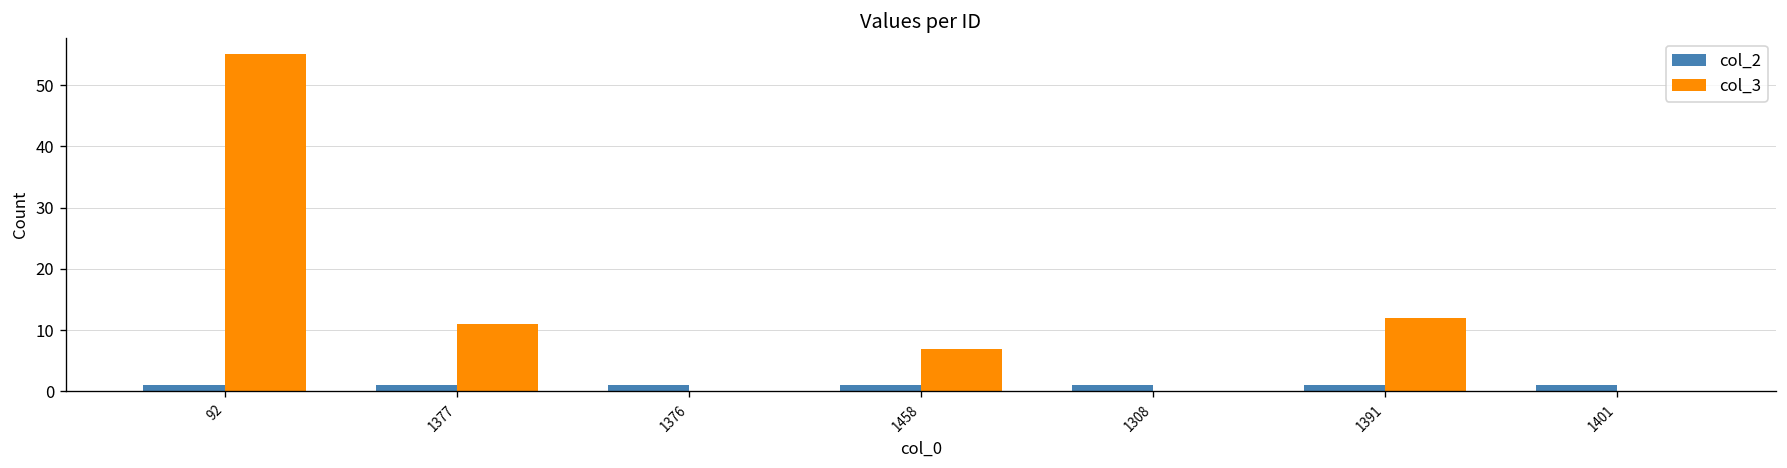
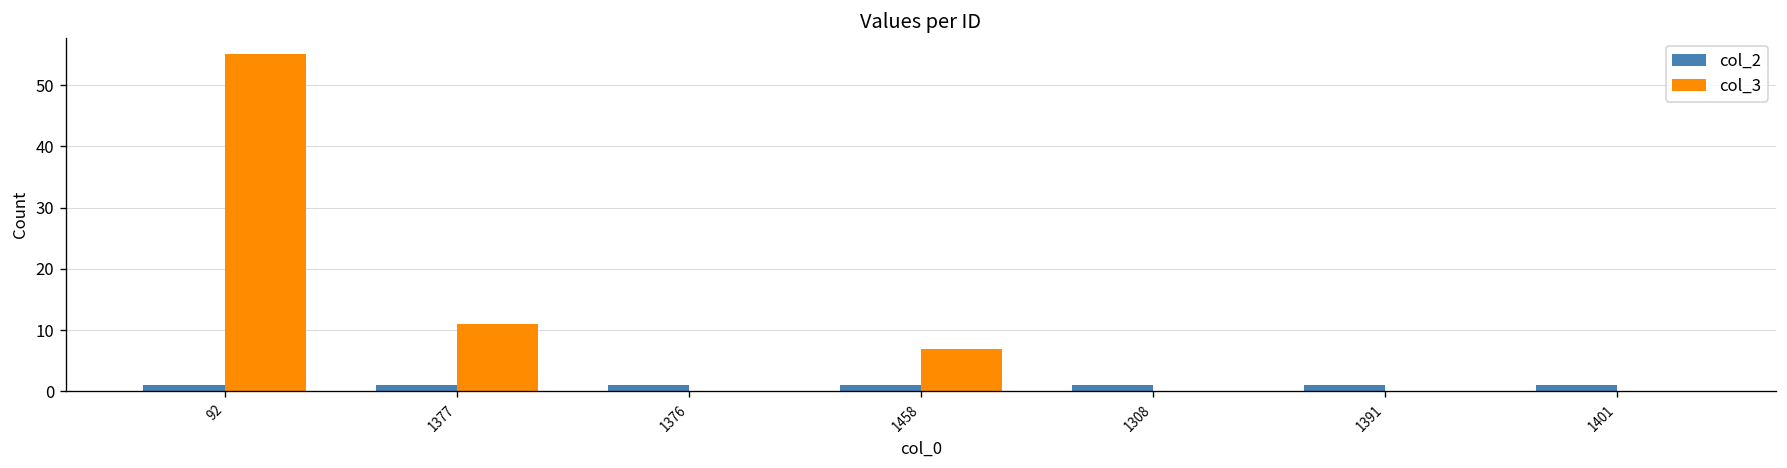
col_3, 1391: 12 -> 0
